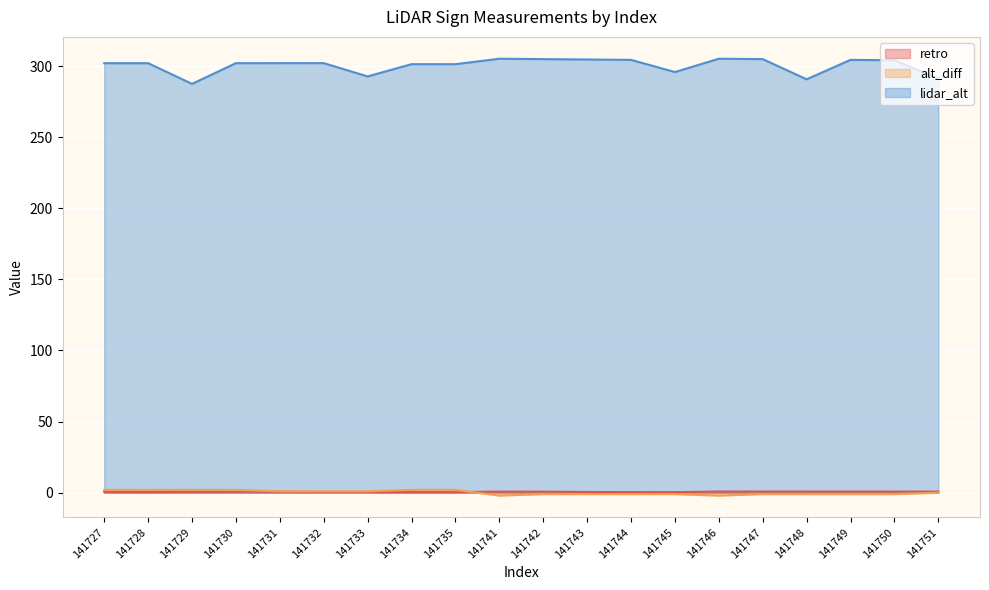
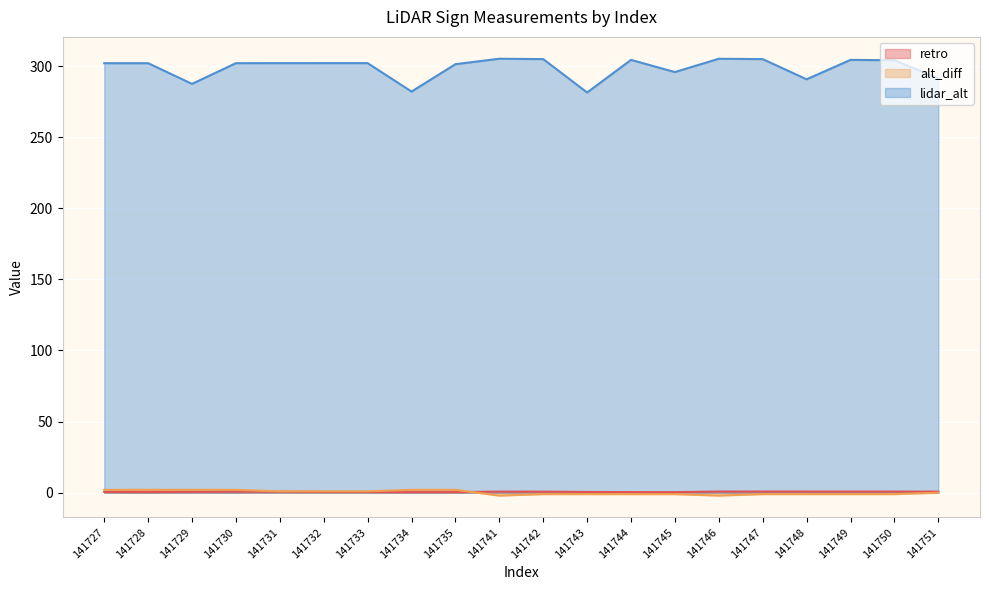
lidar_alt, 141733: 293 -> 302
lidar_alt, 141734: 301 -> 282
lidar_alt, 141743: 305 -> 281
